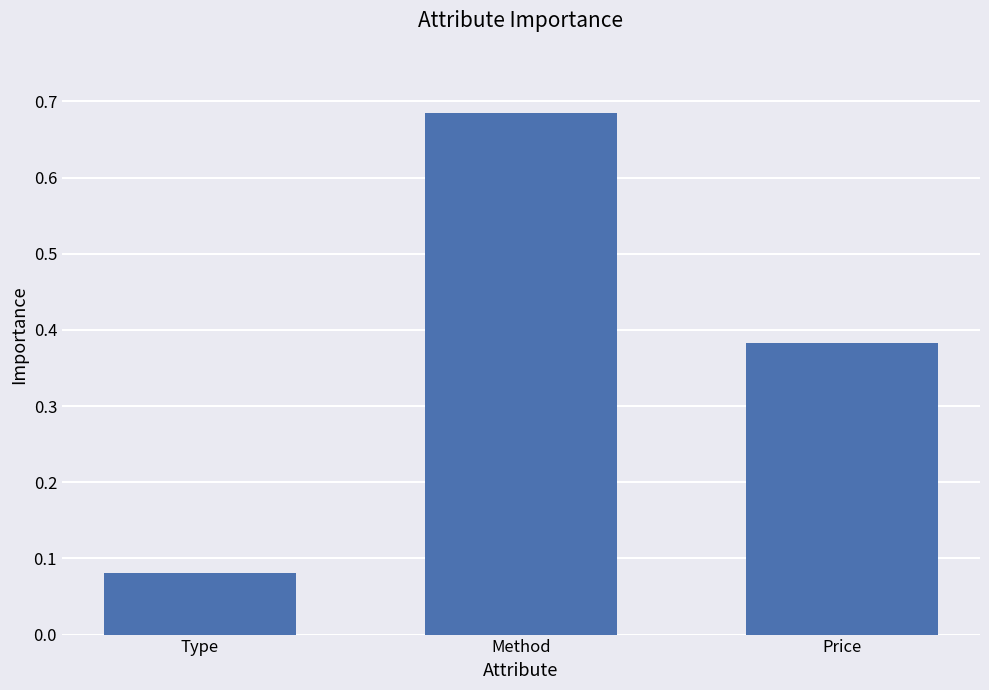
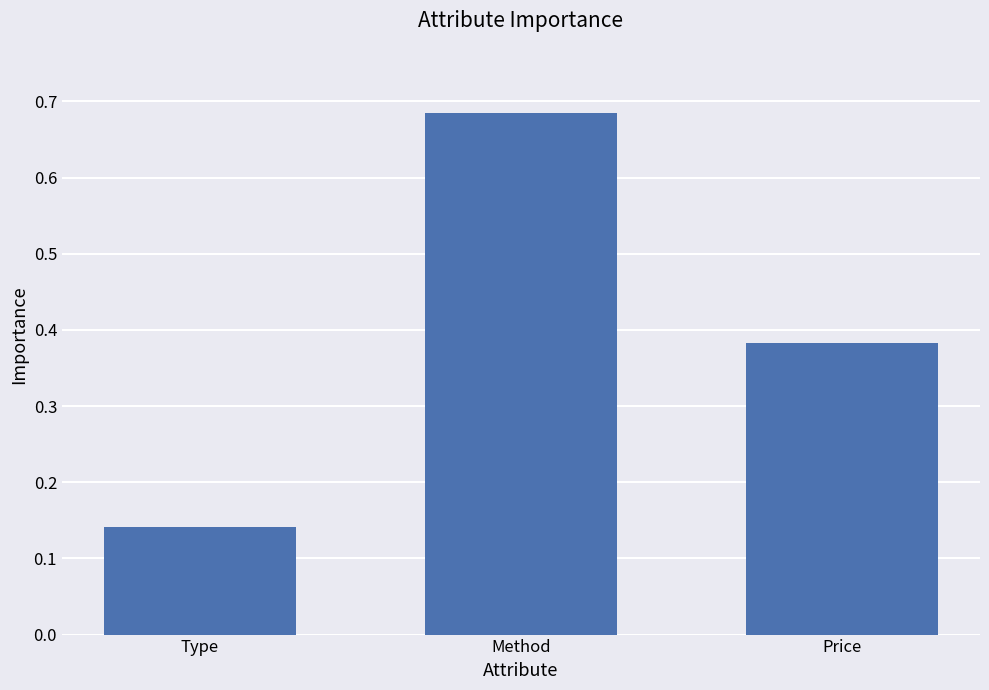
Type: 0.08 -> 0.14
